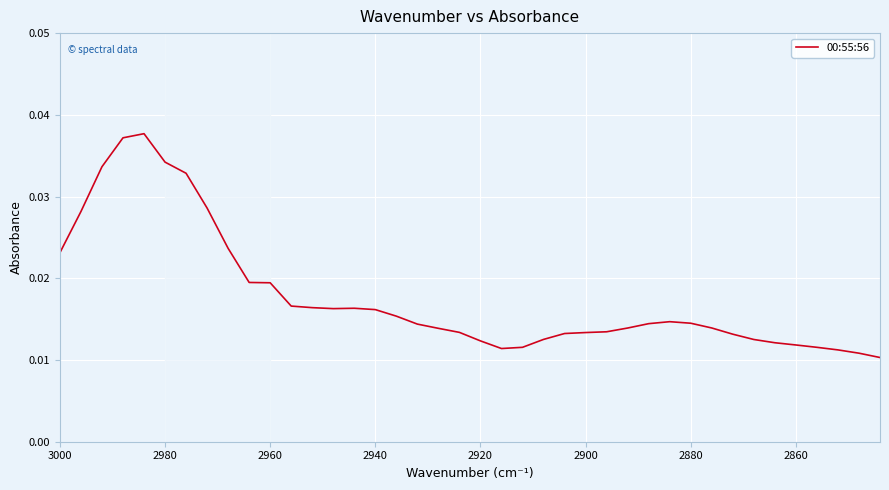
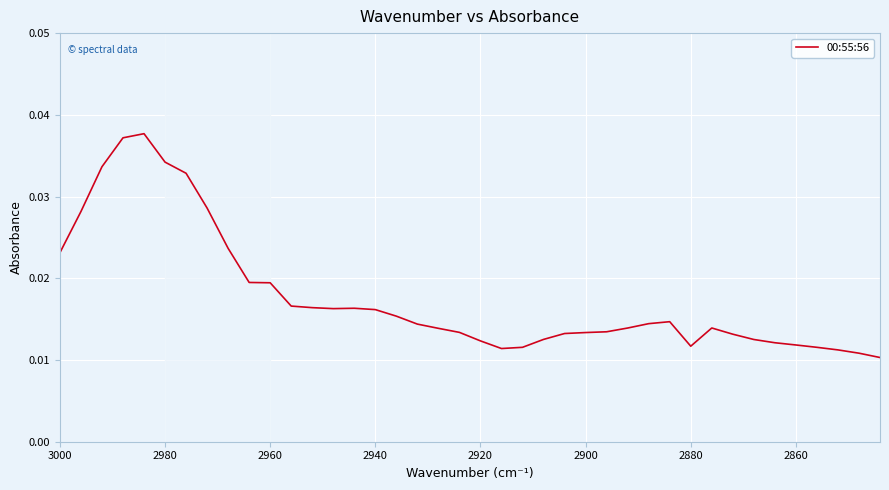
2880: 0.015 -> 0.012
